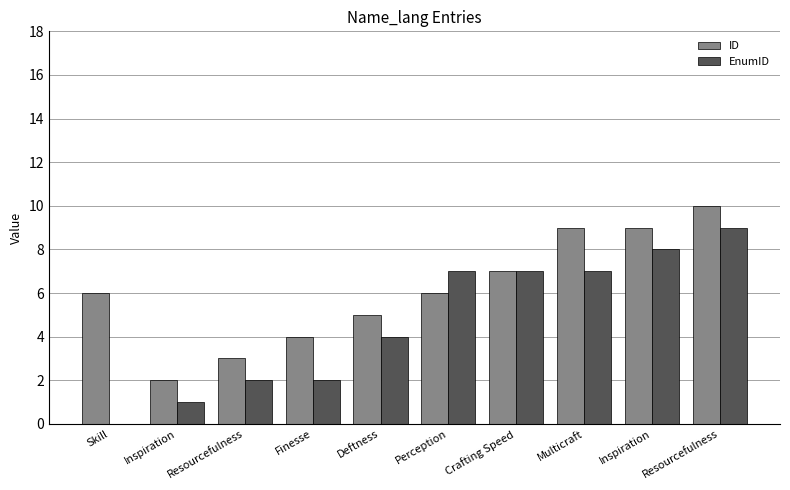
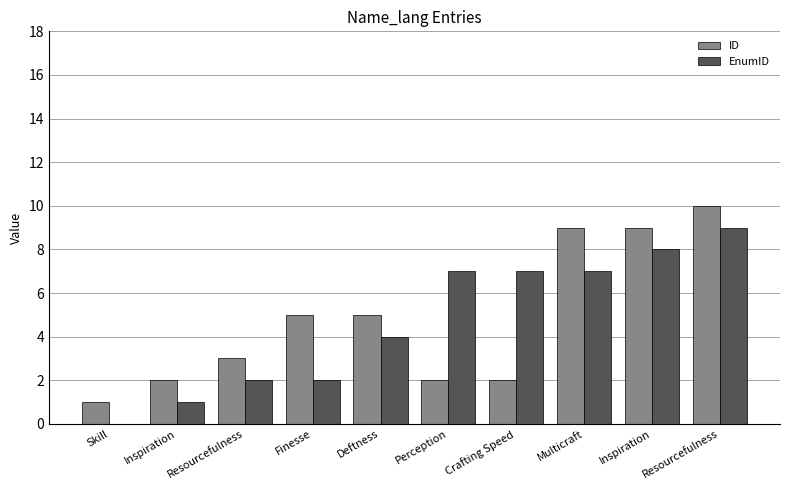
ID, Skill: 6 -> 1
ID, Finesse: 4 -> 5
ID, Perception: 6 -> 2
ID, Crafting Speed: 7 -> 2
